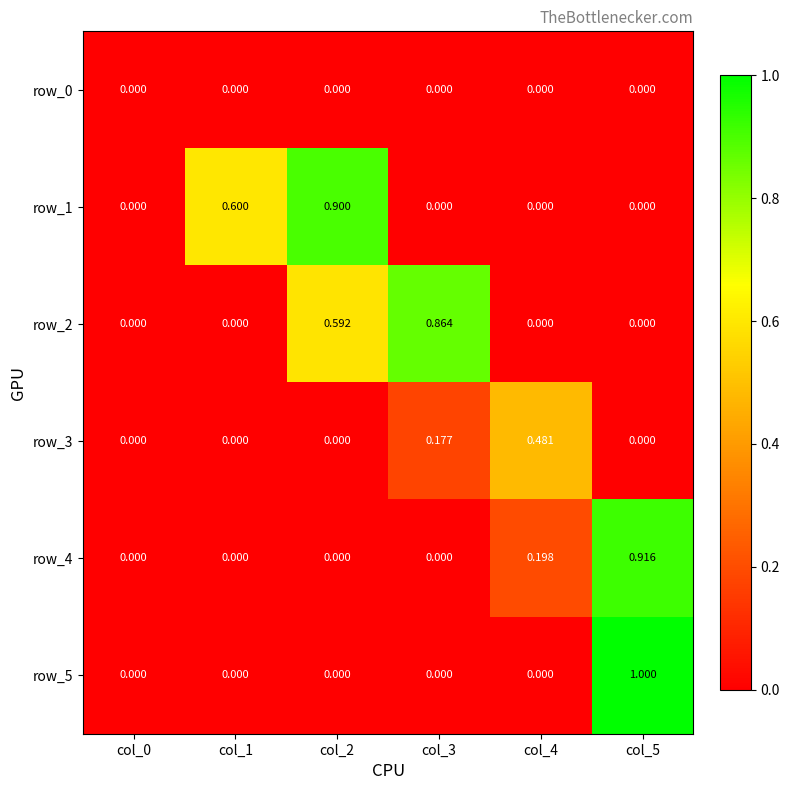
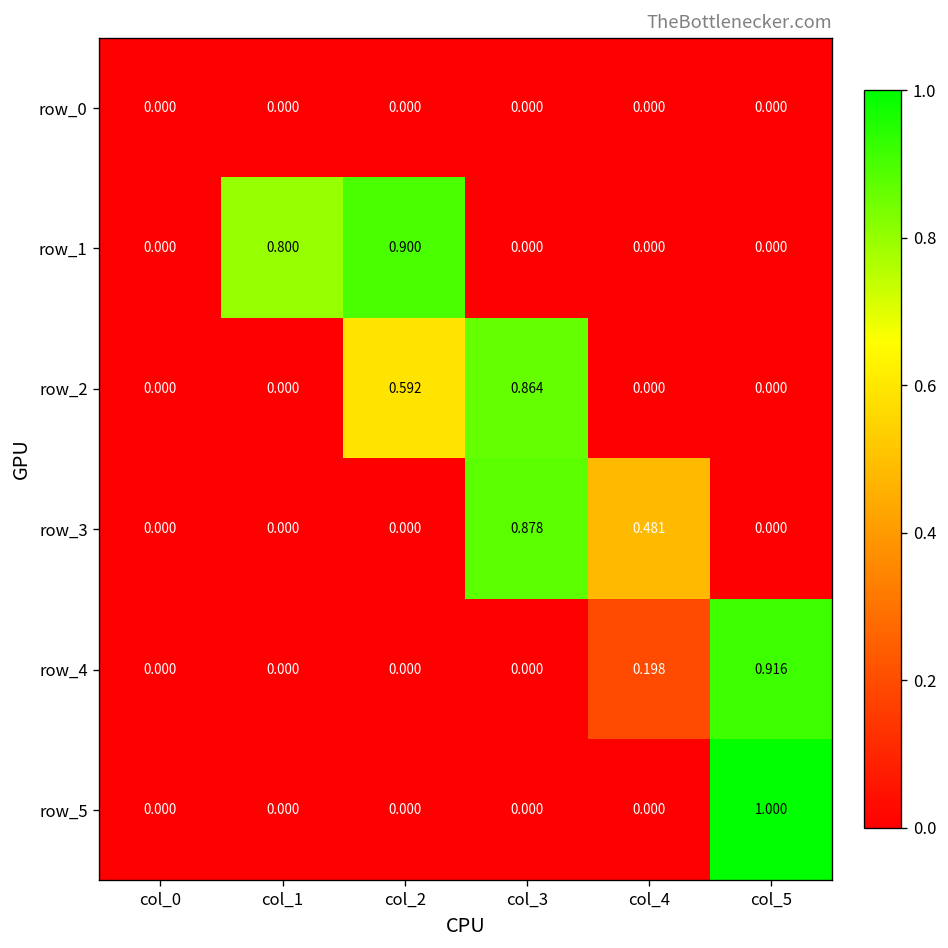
row_1, col_1: 0.600 -> 0.800
row_3, col_3: 0.177 -> 0.878
